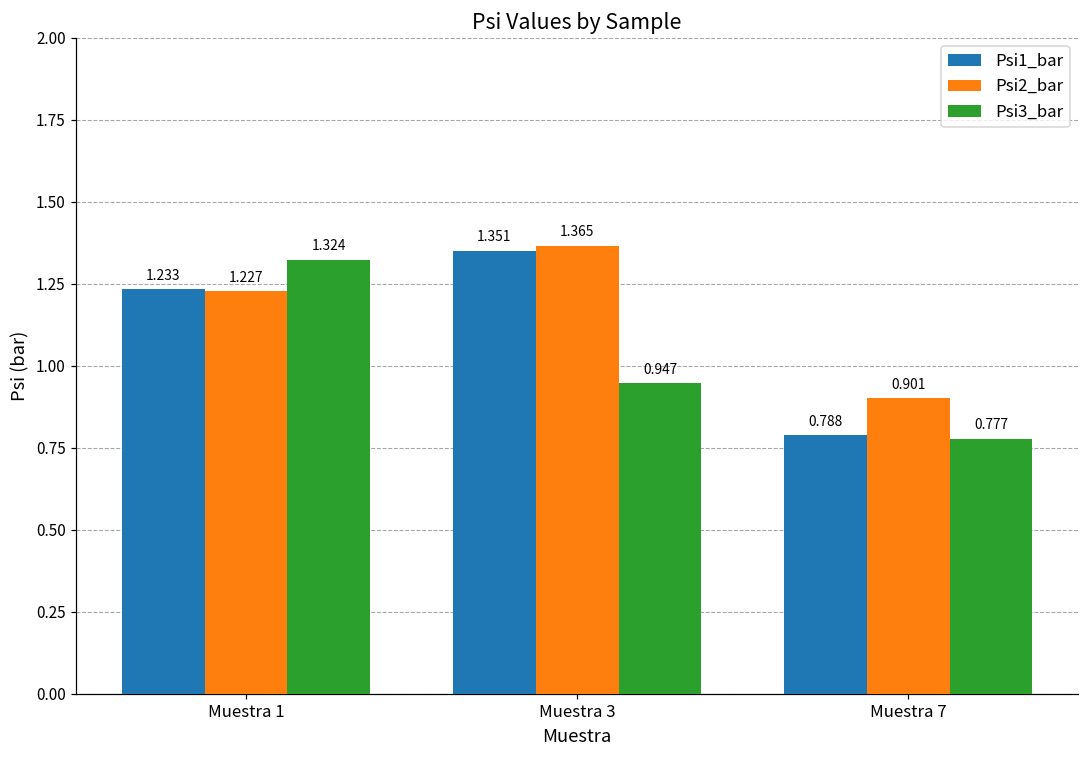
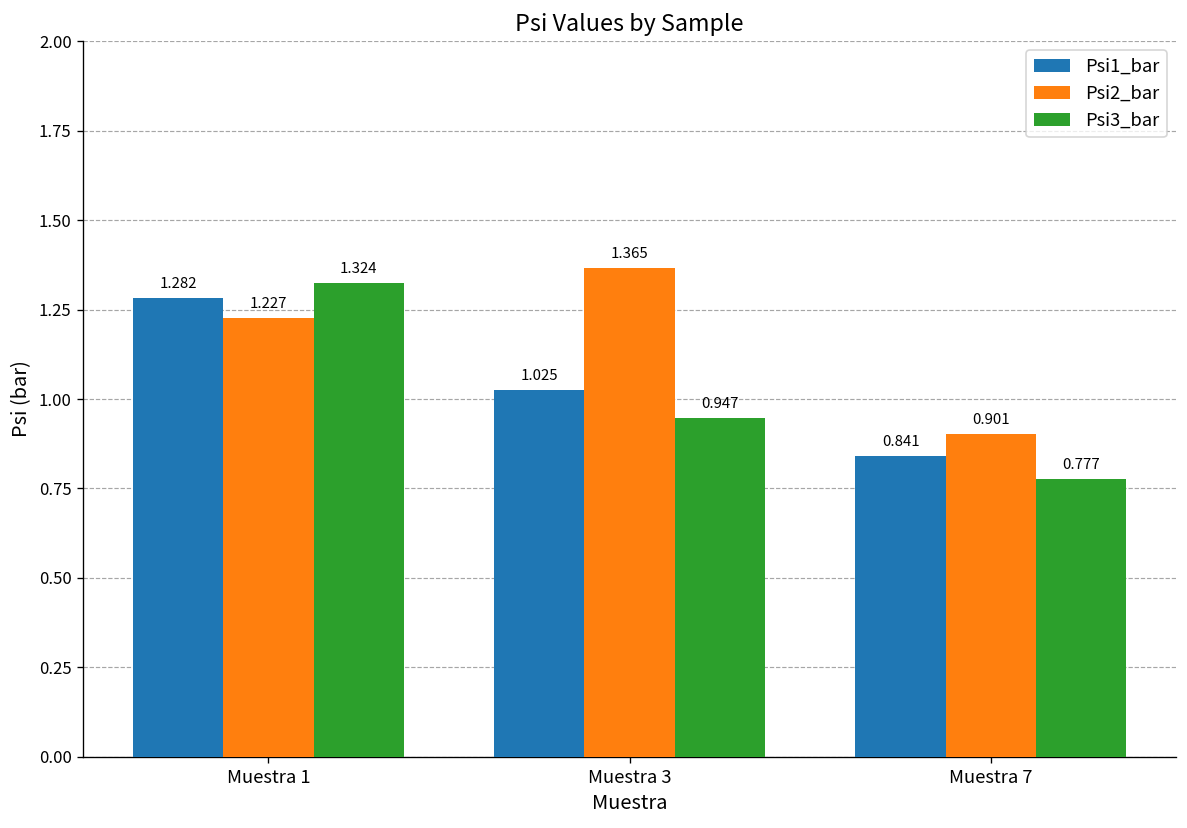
Psi1_bar, Muestra 1: 1.233 -> 1.282
Psi1_bar, Muestra 3: 1.351 -> 1.025
Psi1_bar, Muestra 7: 0.788 -> 0.841
